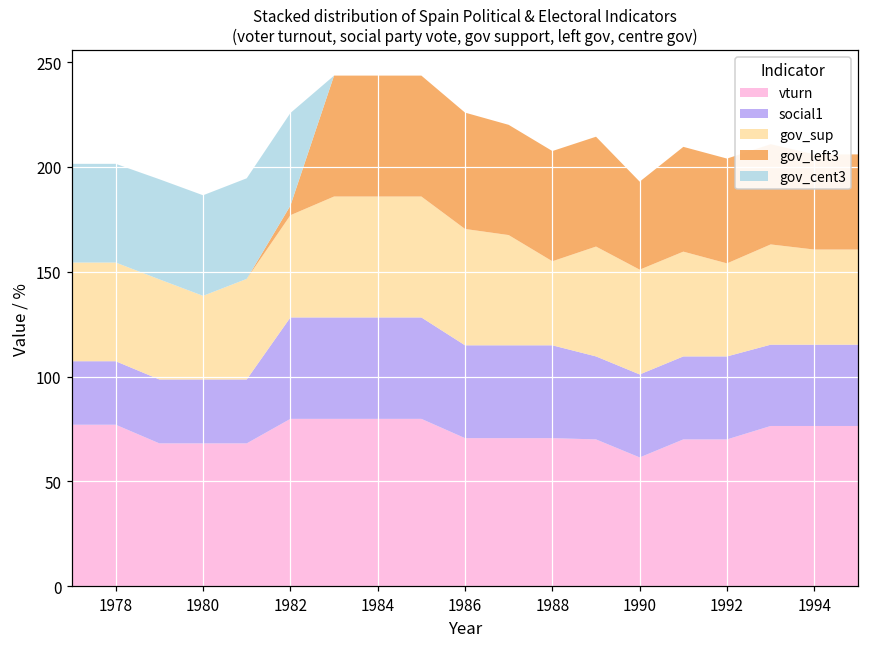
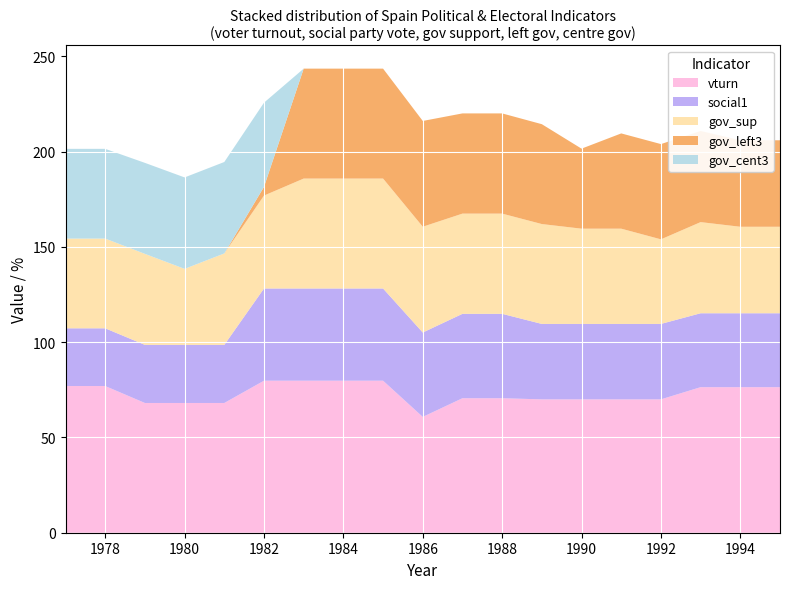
vturn, 1986: 71 -> 61
gov_sup, 1988: 40 -> 53
vturn, 1990: 61 -> 70
